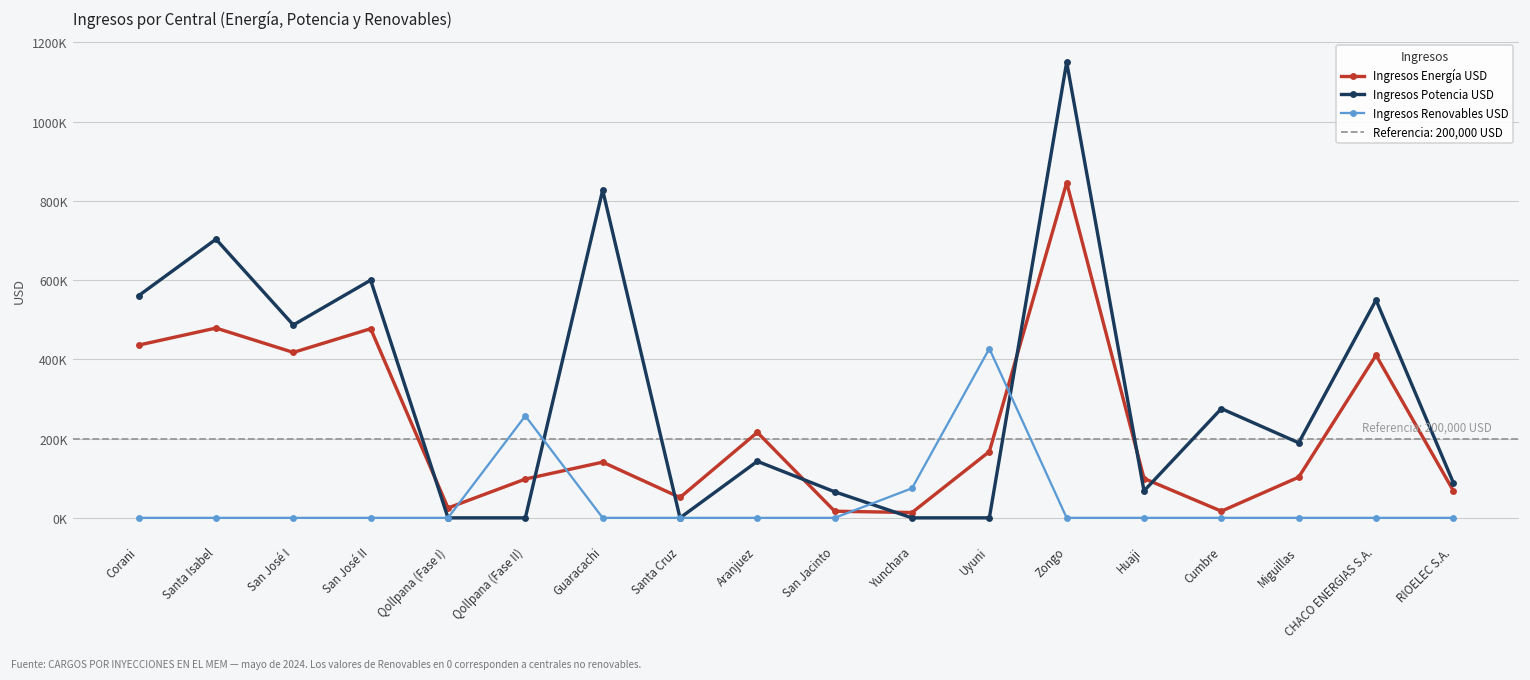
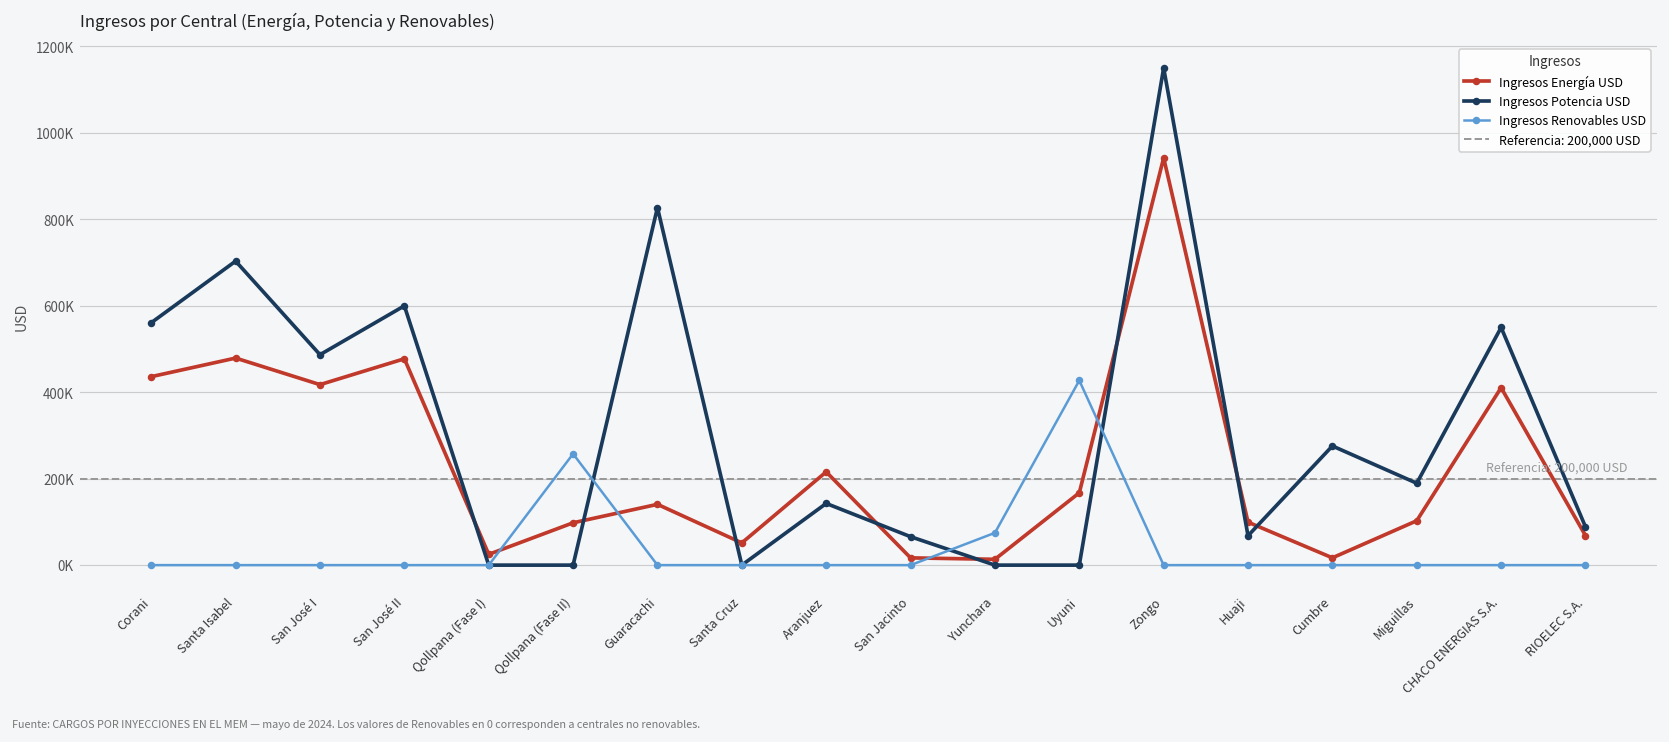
Ingresos Energía USD, Zongo: 850000 -> 940000
